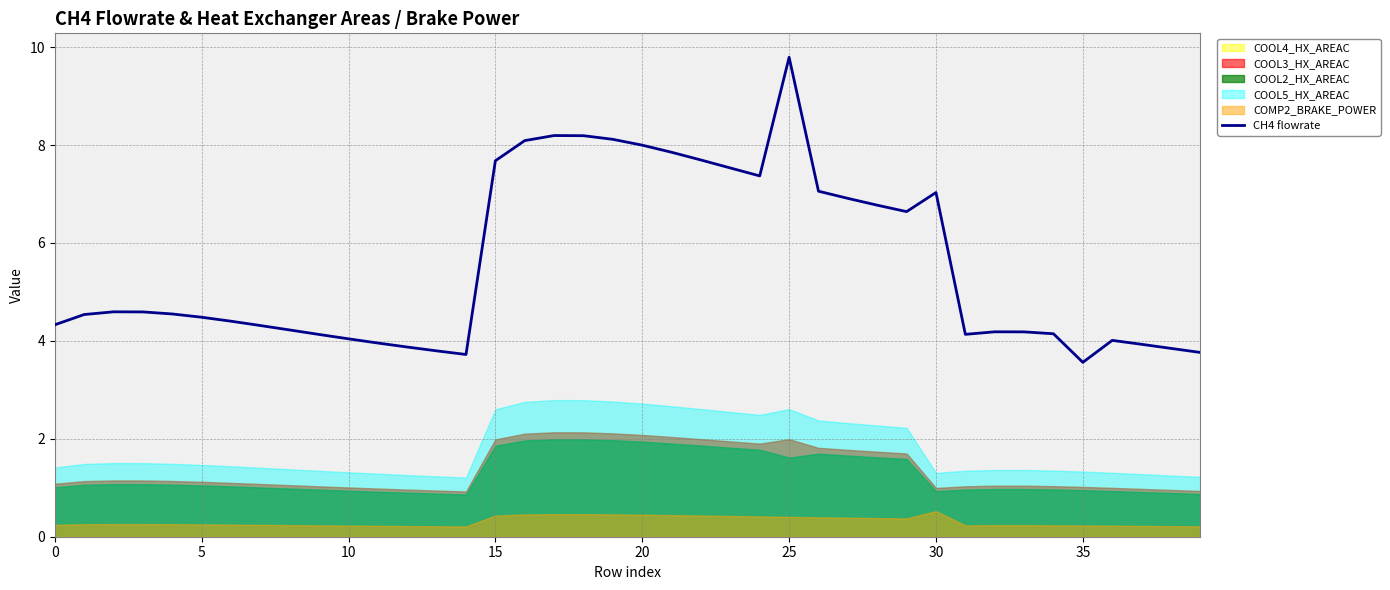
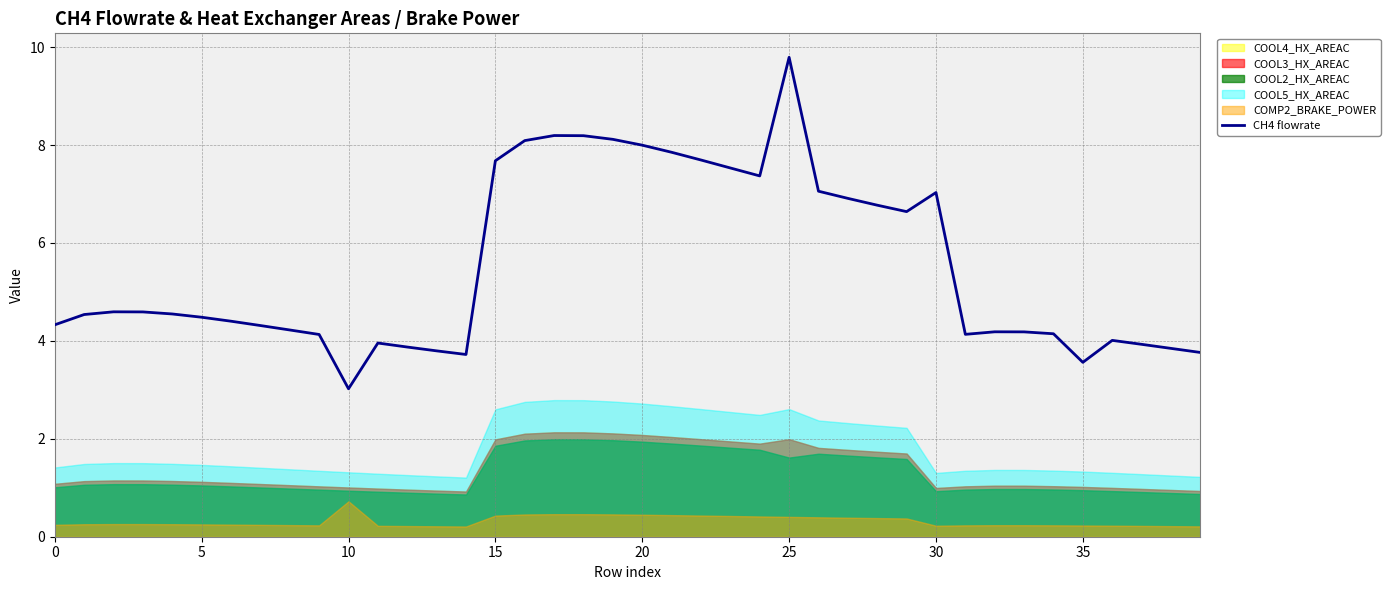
CH4 flowrate, 10: 4.0 -> 3.0
COMP2_BRAKE_POWER, 10: 0.2 -> 0.7
COMP2_BRAKE_POWER, 30: 0.5 -> 0.2
